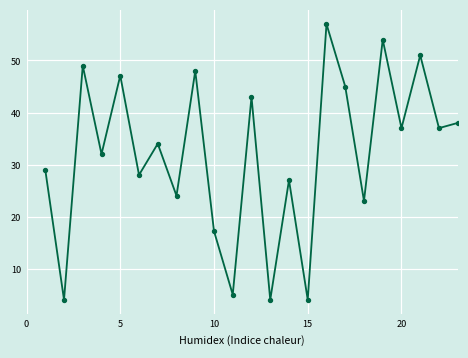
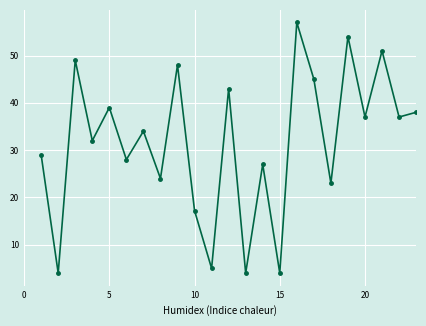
5: 47 -> 39
